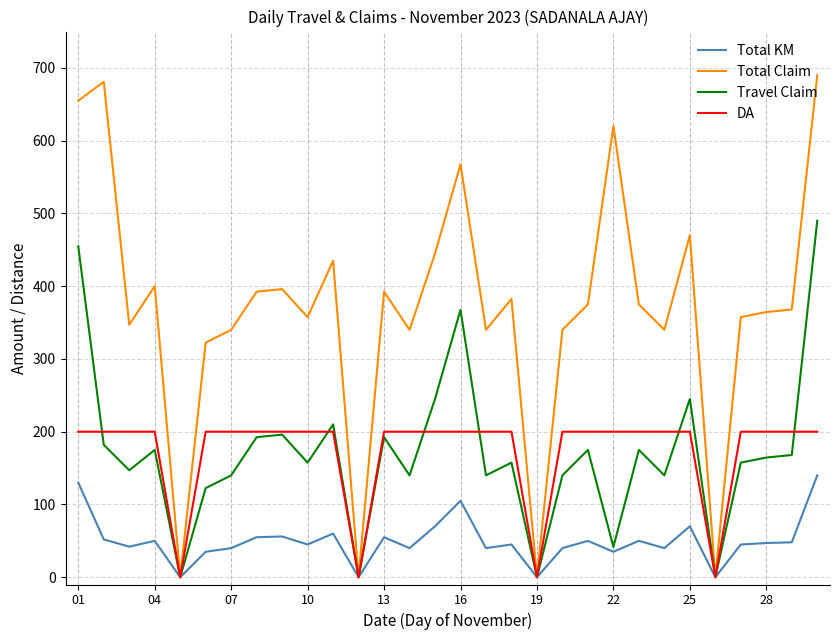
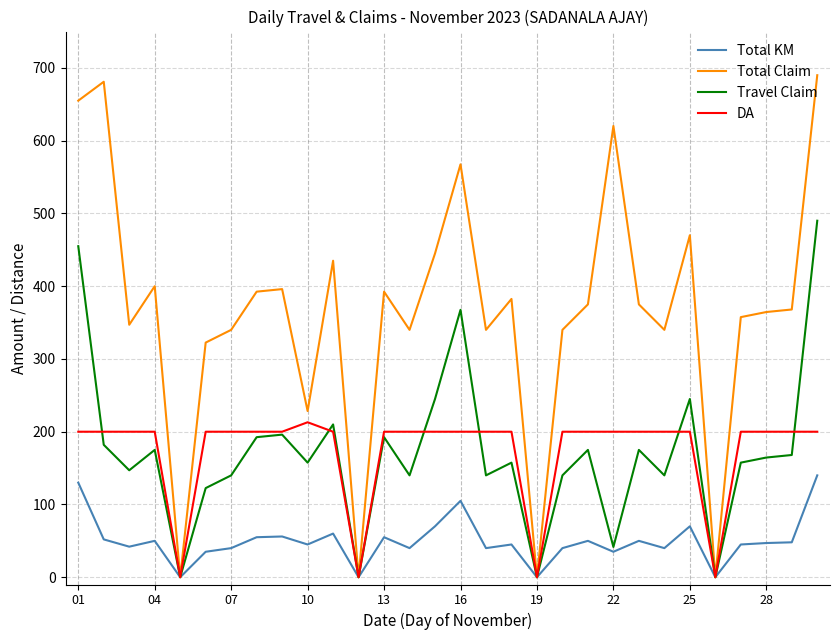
Total Claim, 10: 360 -> 230
DA, 10: 200 -> 210
